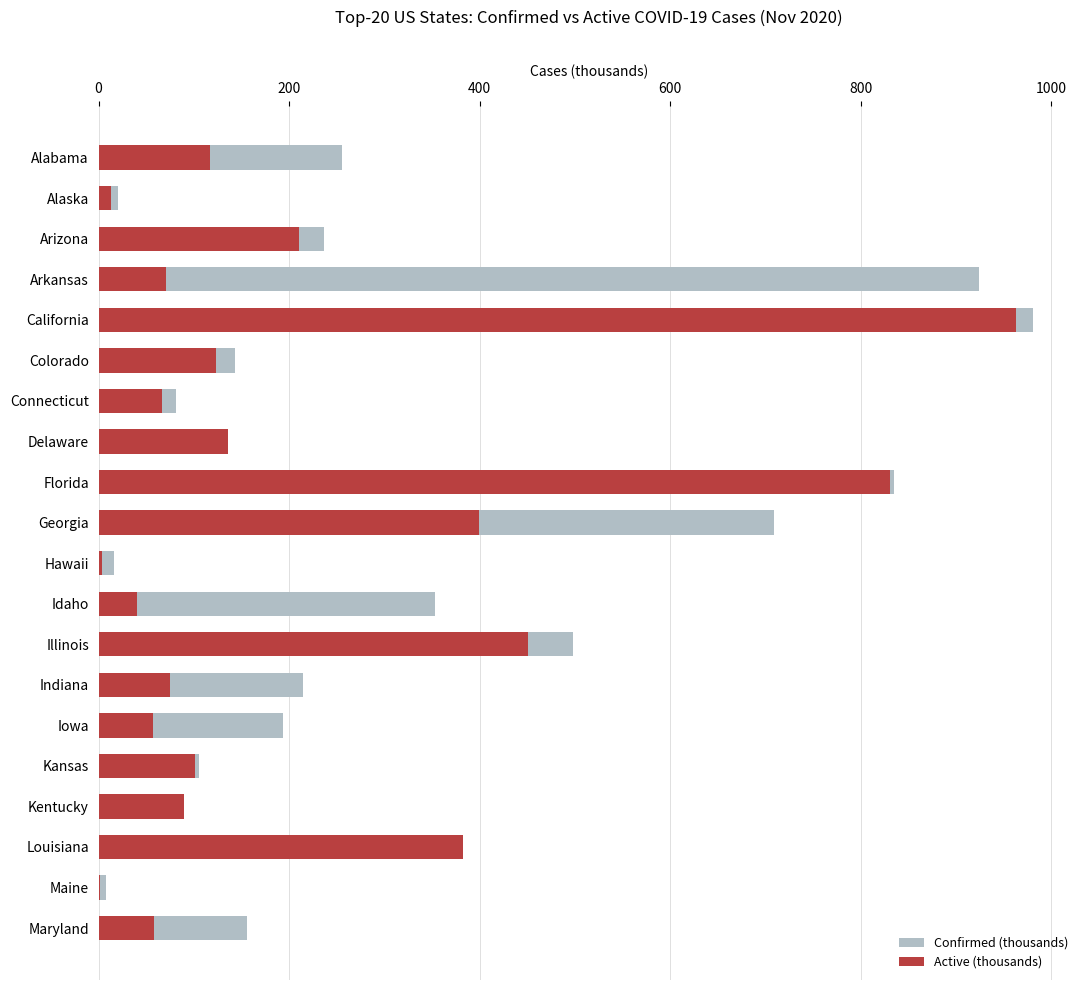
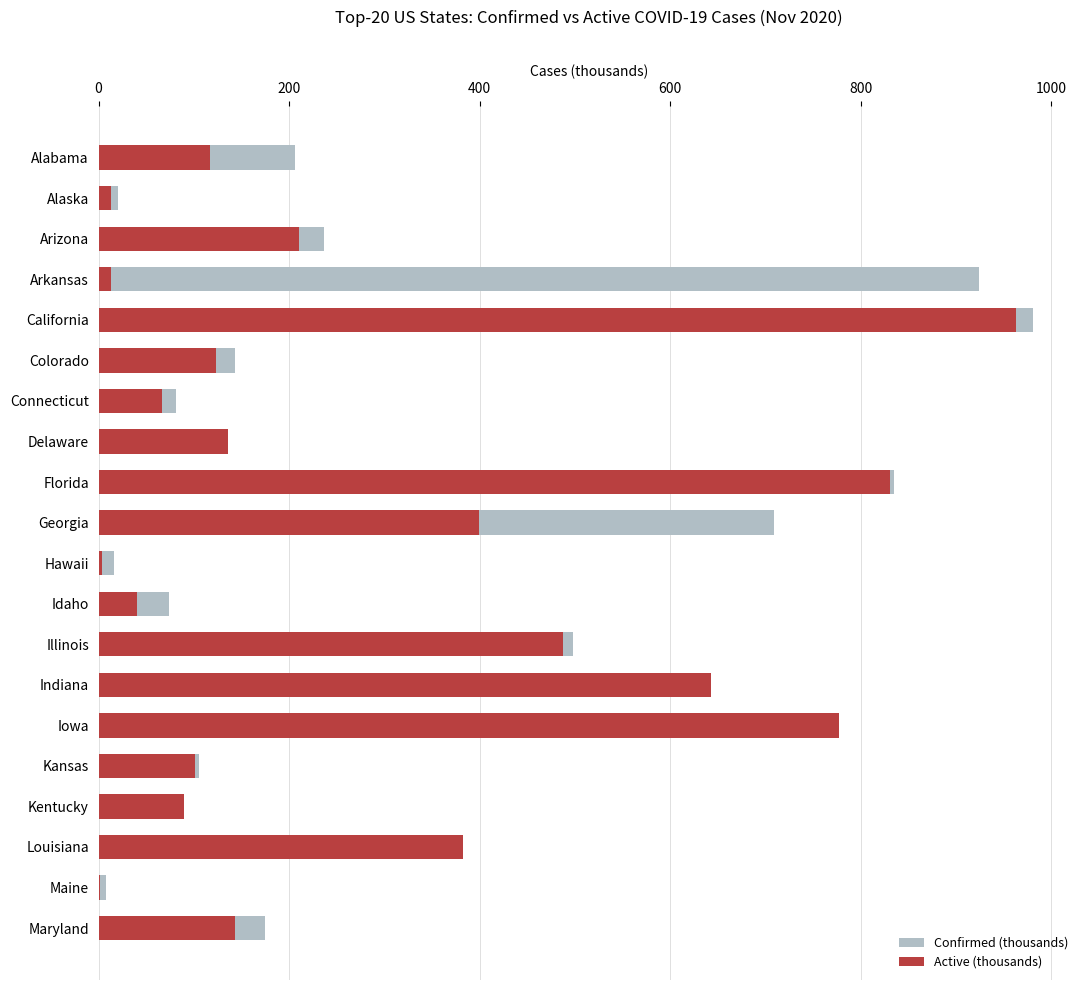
Confirmed (thousands), Alabama: 260 -> 210
Active (thousands), Arkansas: 70 -> 10
Confirmed (thousands), Idaho: 350 -> 70
Active (thousands), Illinois: 450 -> 490
Active (thousands), Indiana: 80 -> 640
Confirmed (thousands), Iowa: 190 -> 160
Active (thousands), Iowa: 60 -> 780
Confirmed (thousands), Maryland: 160 -> 170
Active (thousands), Maryland: 60 -> 140
